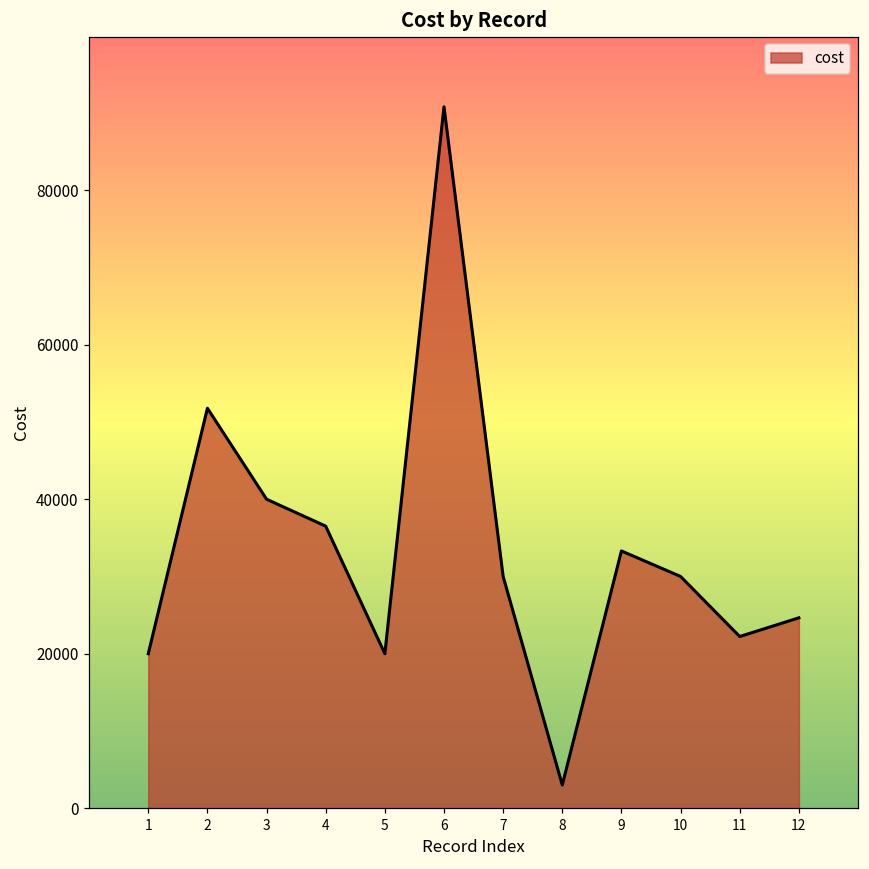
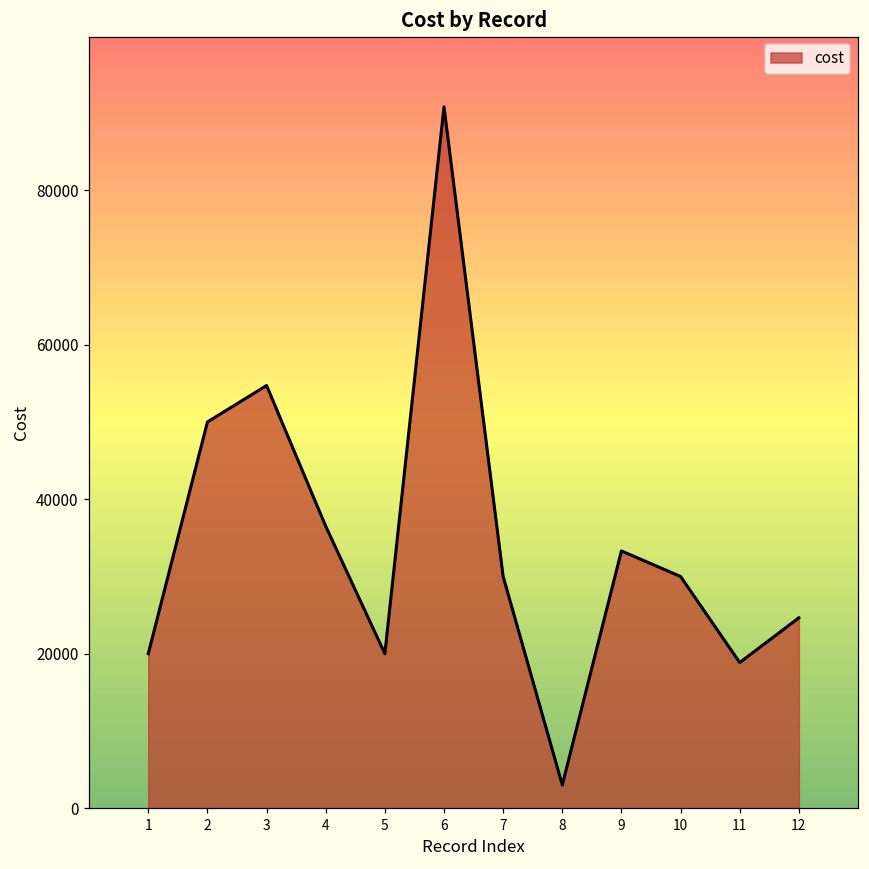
2: 52000 -> 50000
3: 40000 -> 55000
11: 22000 -> 19000
